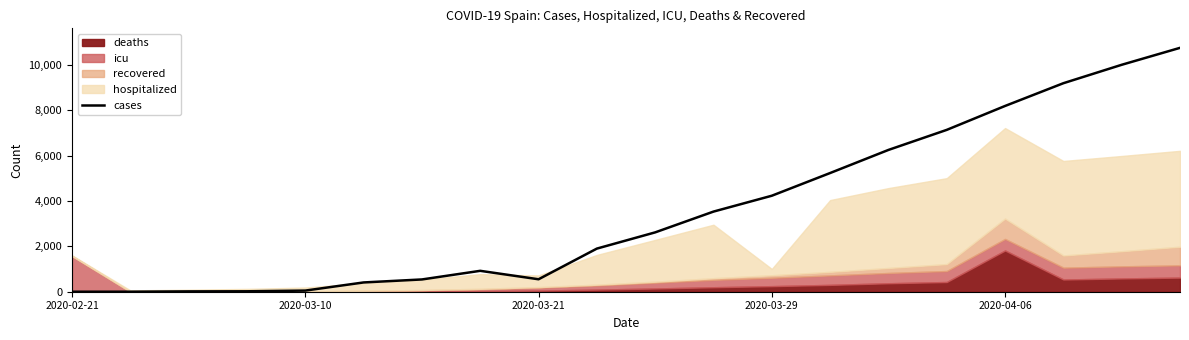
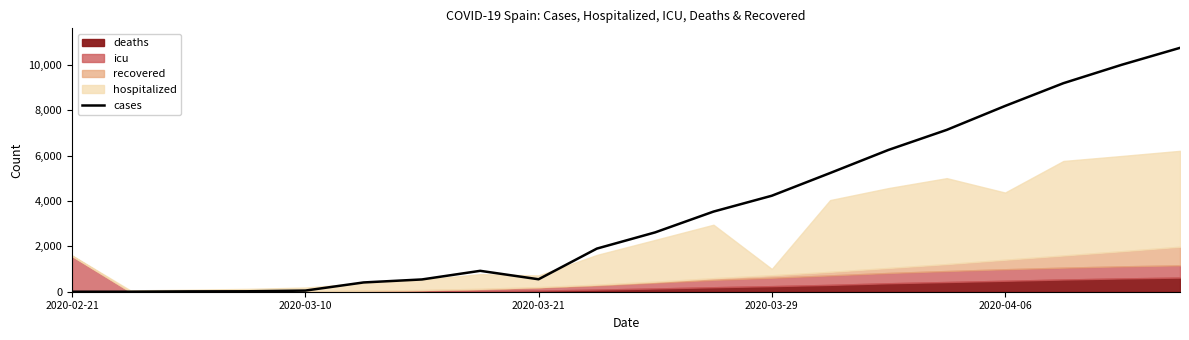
deaths, 2020-04-06: 1,800 -> 500
recovered, 2020-04-06: 900 -> 400
hospitalized, 2020-04-06: 4,000 -> 3,000
